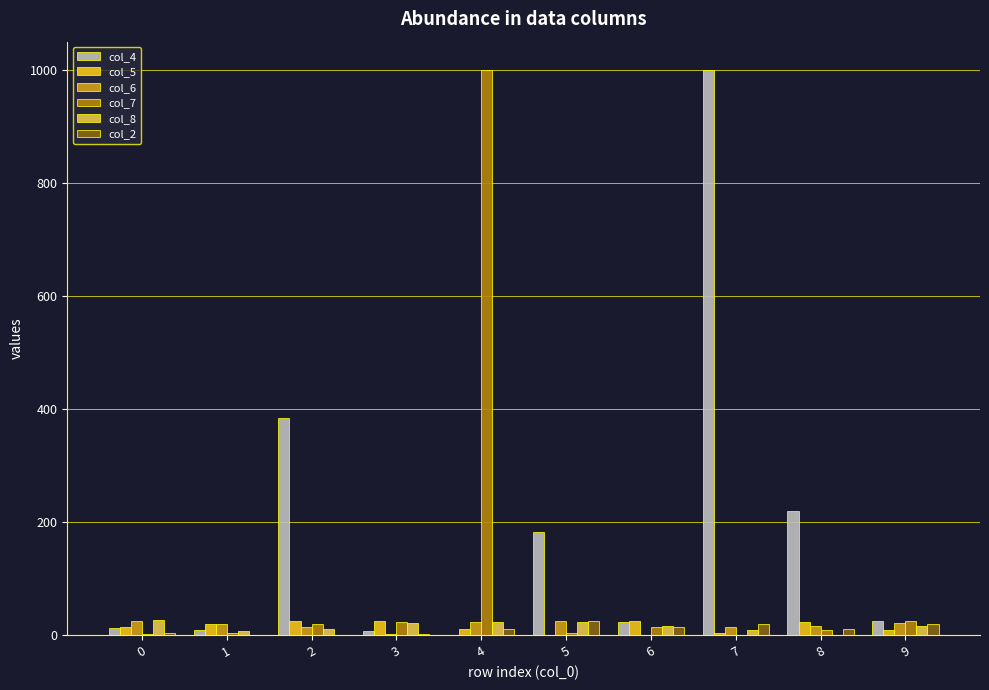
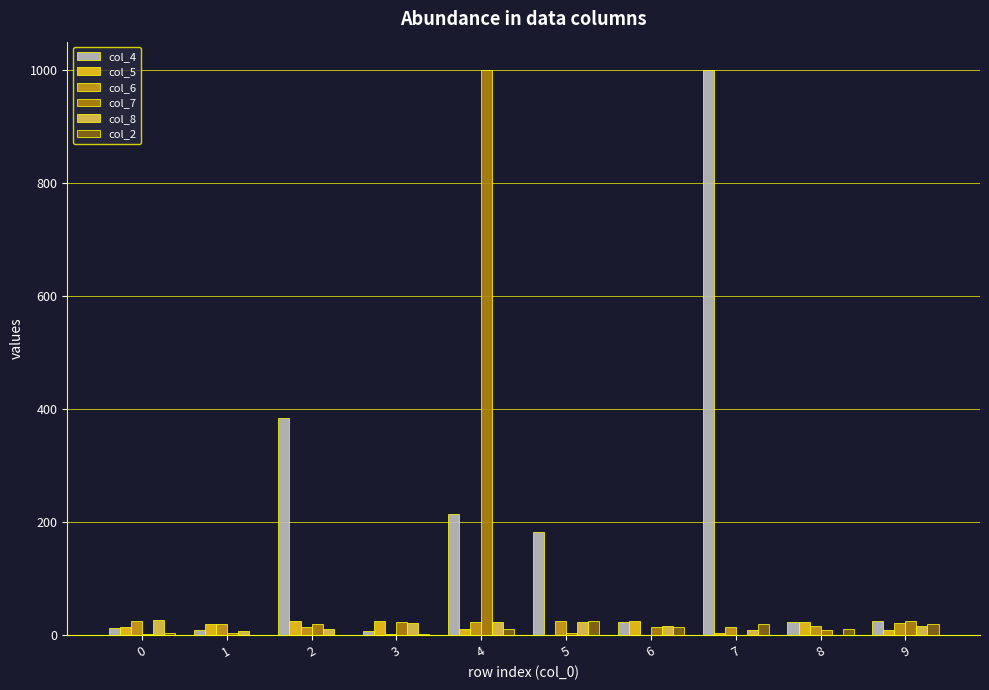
col_4, 4: 0 -> 210
col_4, 8: 220 -> 20
